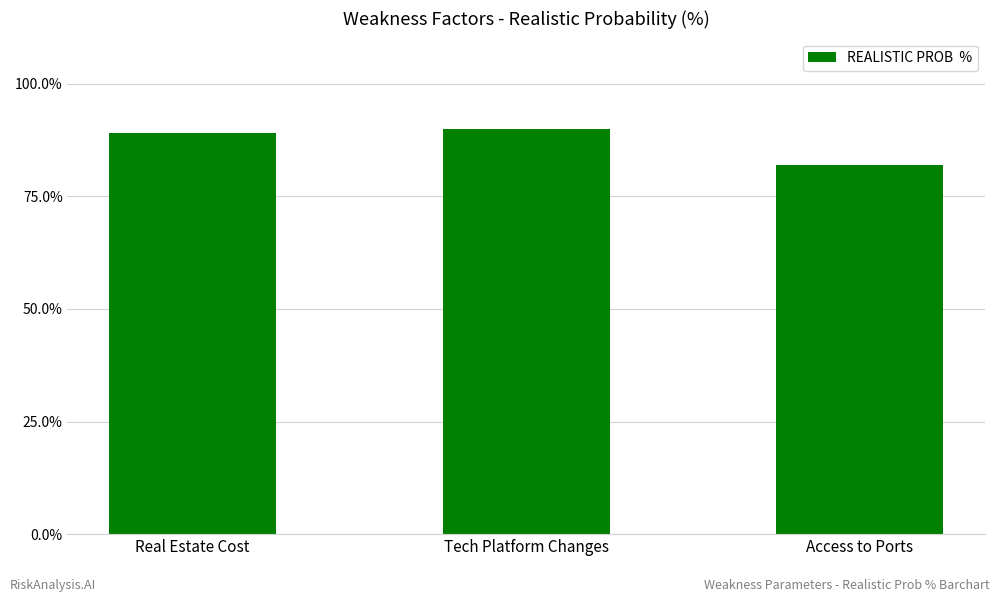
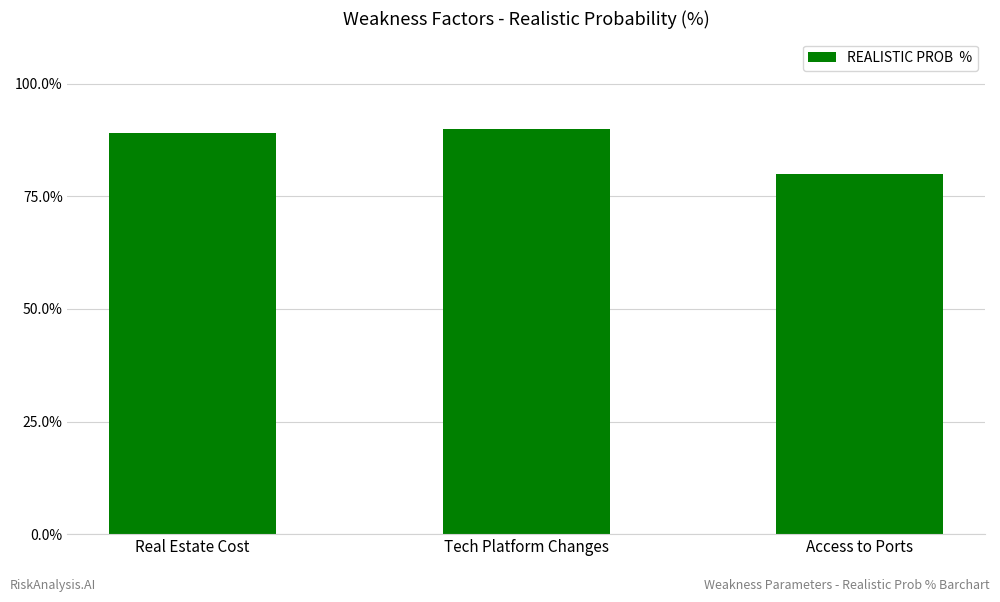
Access to Ports: 82% -> 80%
